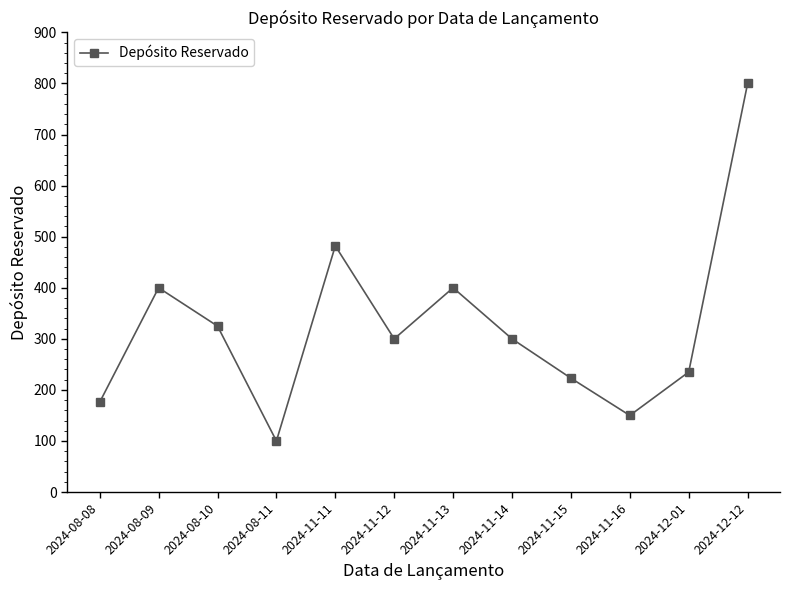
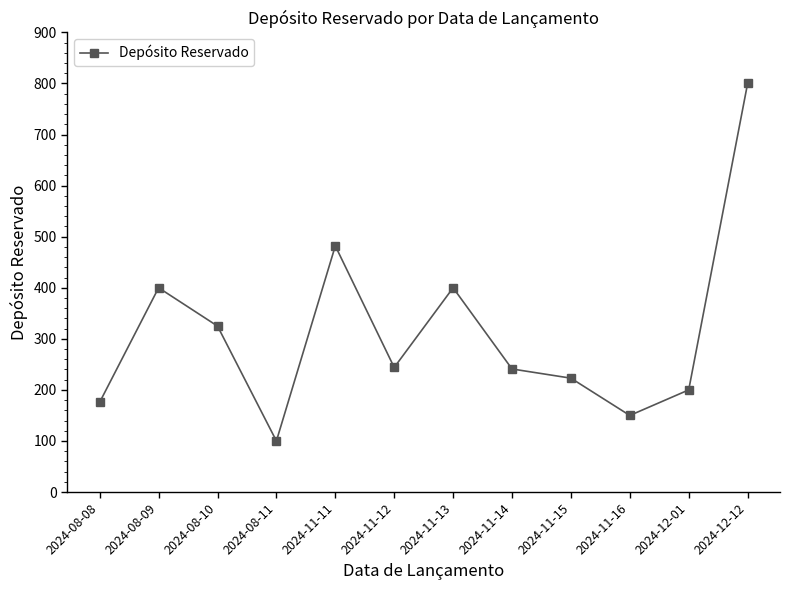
2024-11-12: 300 -> 240
2024-11-14: 300 -> 240
2024-12-01: 240 -> 200
